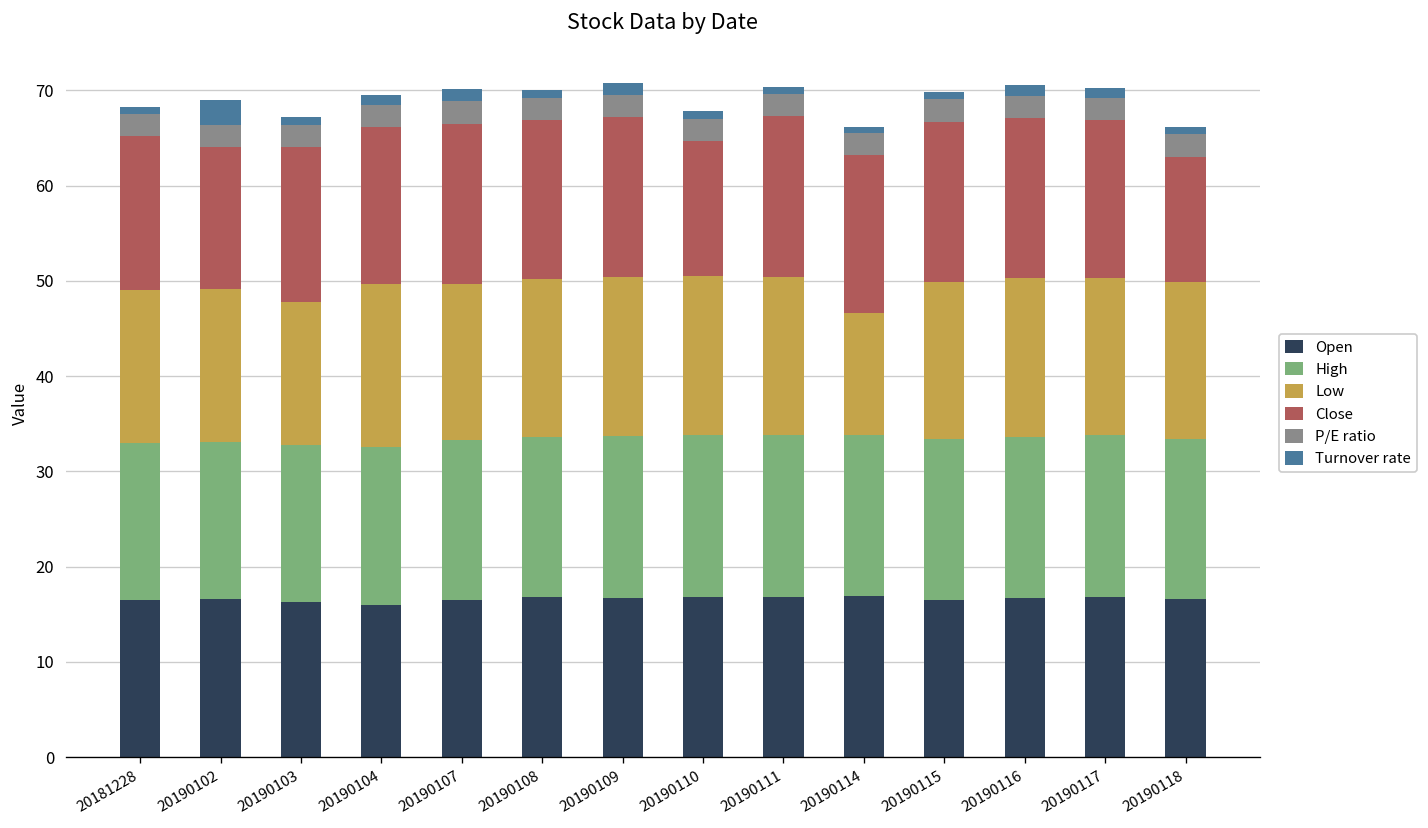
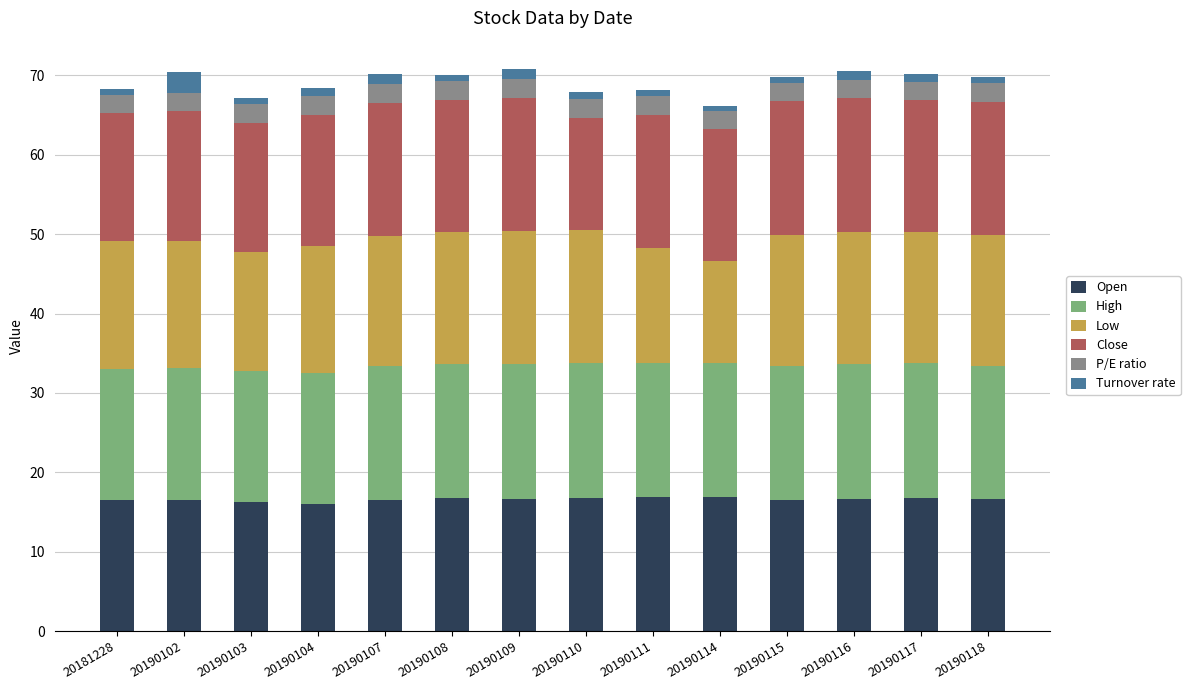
Close, 20190102: 15 -> 16
Low, 20190104: 17 -> 16
Low, 20190111: 17 -> 14
Close, 20190118: 13 -> 17
